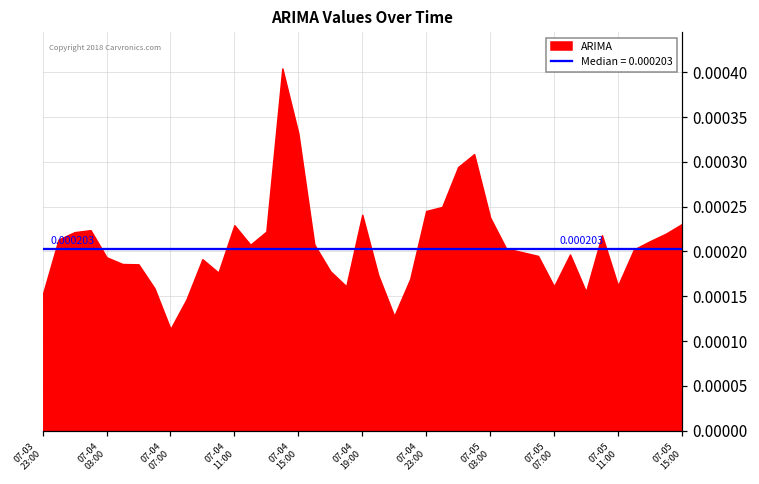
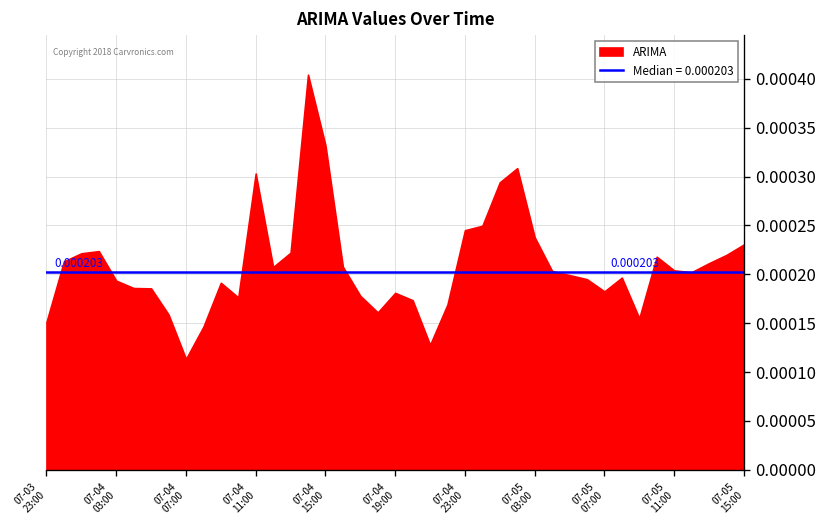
07-04 11:00: 0.00023 -> 0.00030
07-04 19:00: 0.00024 -> 0.00018
07-05 07:00: 0.00016 -> 0.00018
07-05 11:00: 0.00016 -> 0.00020
